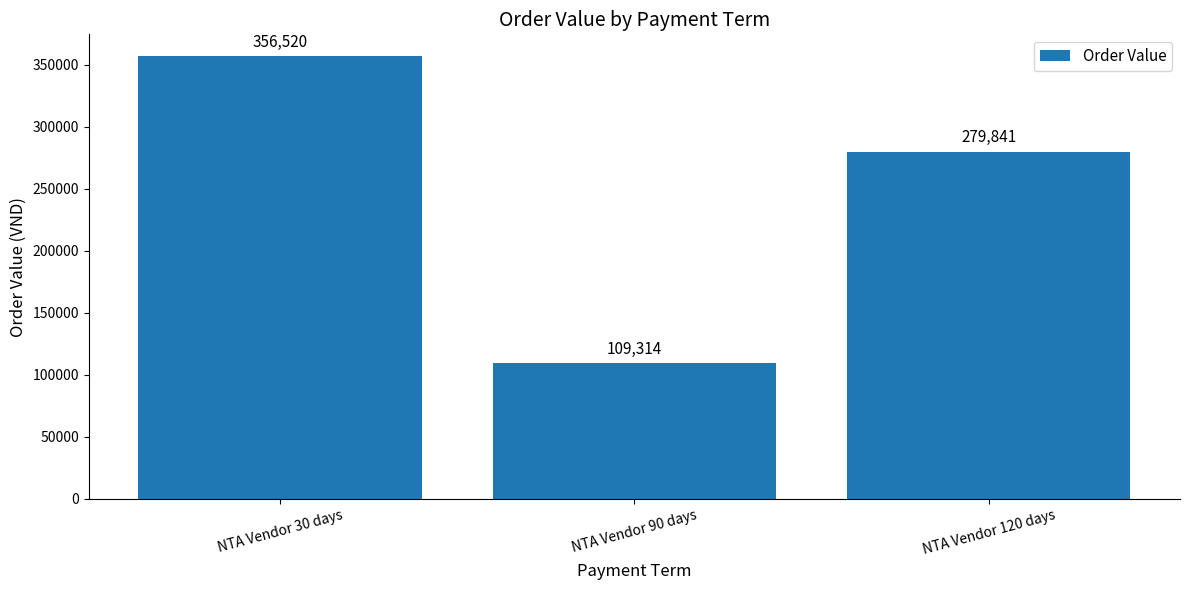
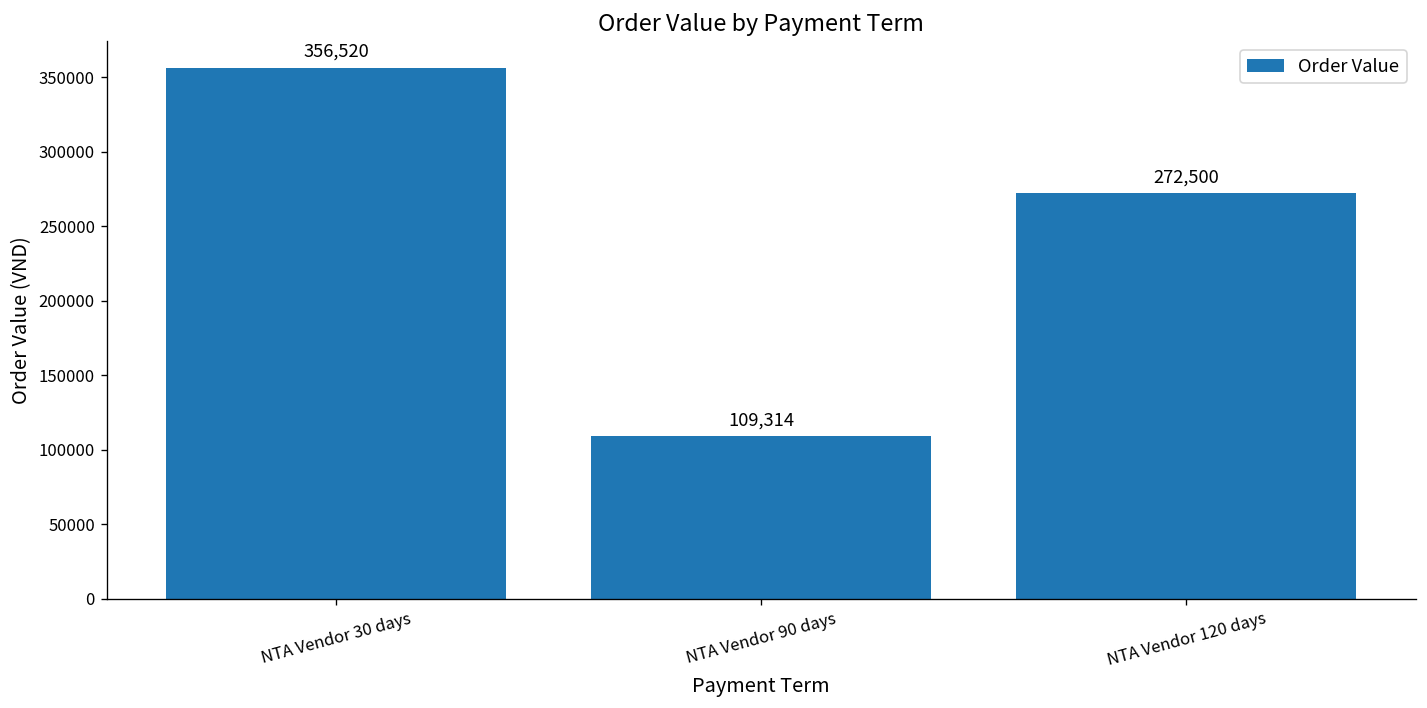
NTA Vendor 120 days: 279,841 -> 272,500
